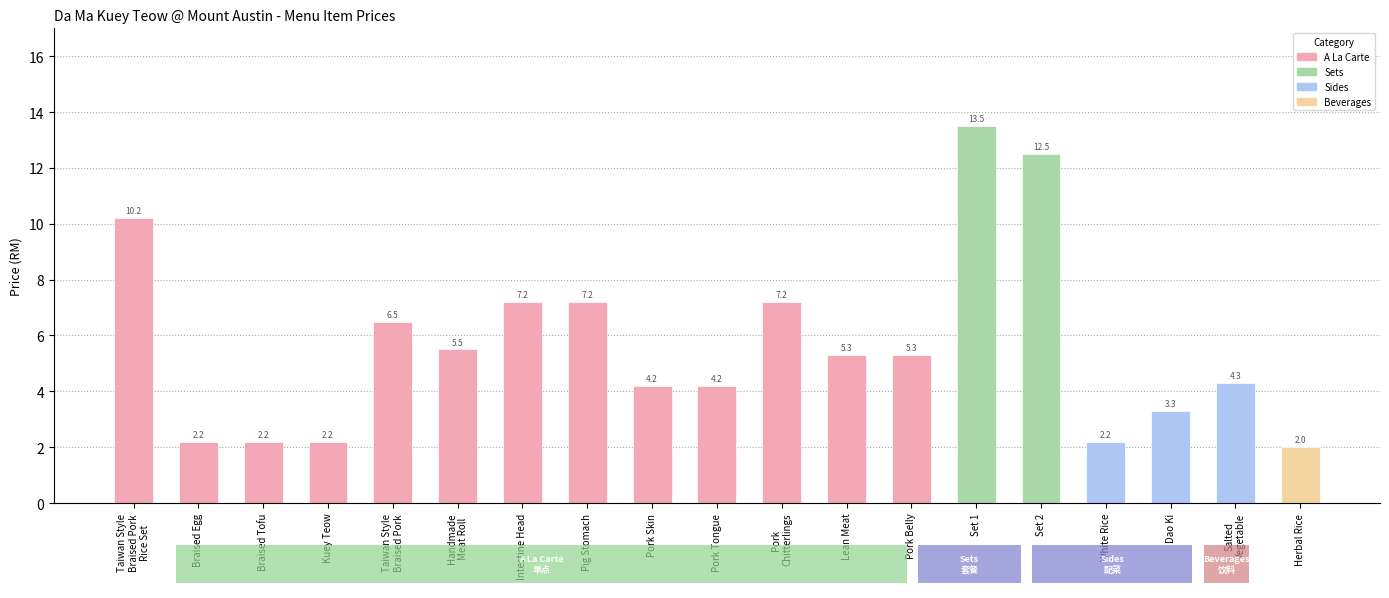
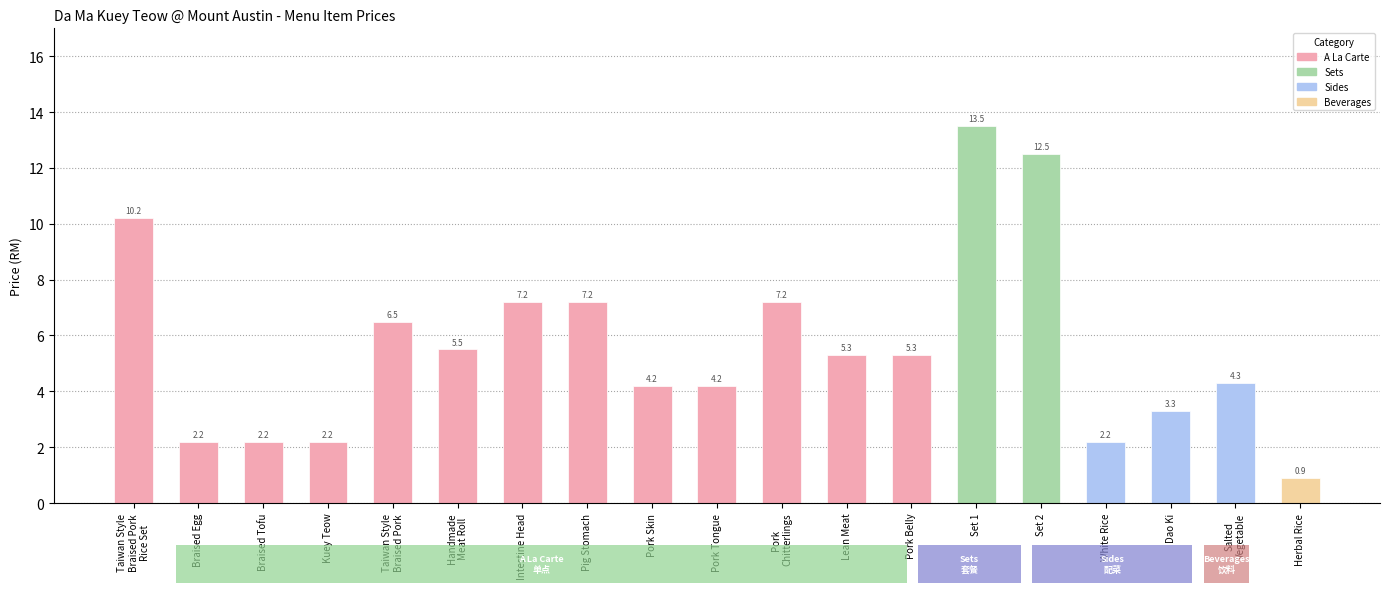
Herbal Rice: 2.0 -> 0.9
